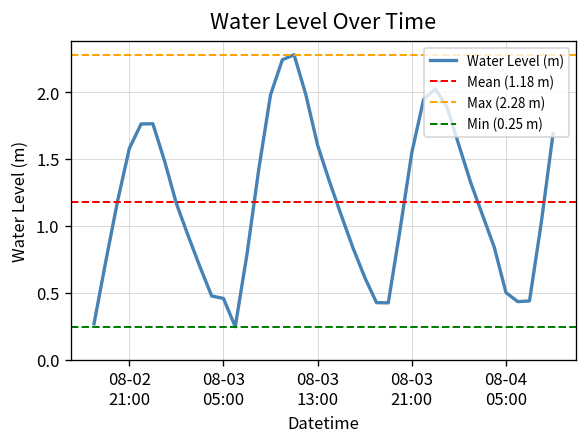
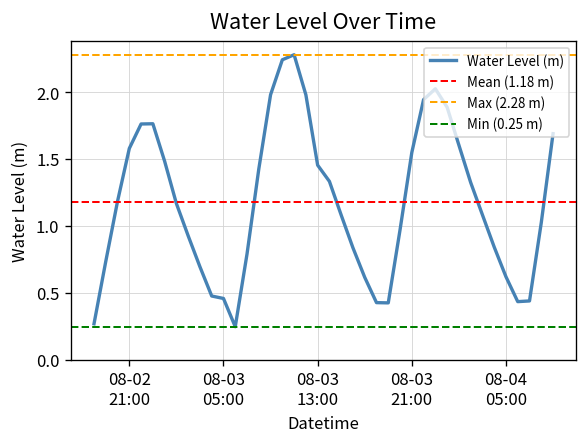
08-03 13:00: 1.60 -> 1.45
08-04 05:00: 0.50 -> 0.62
